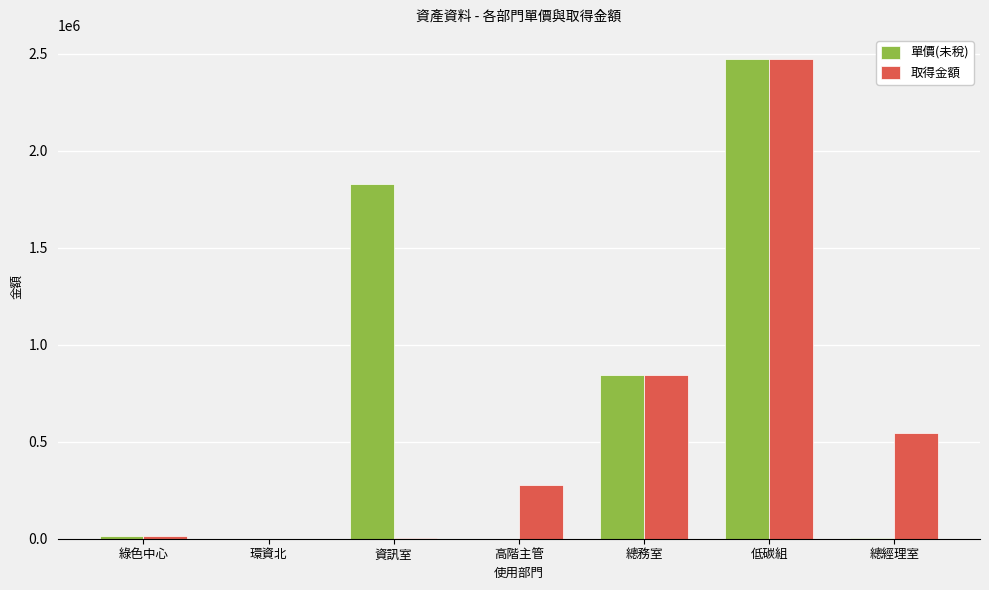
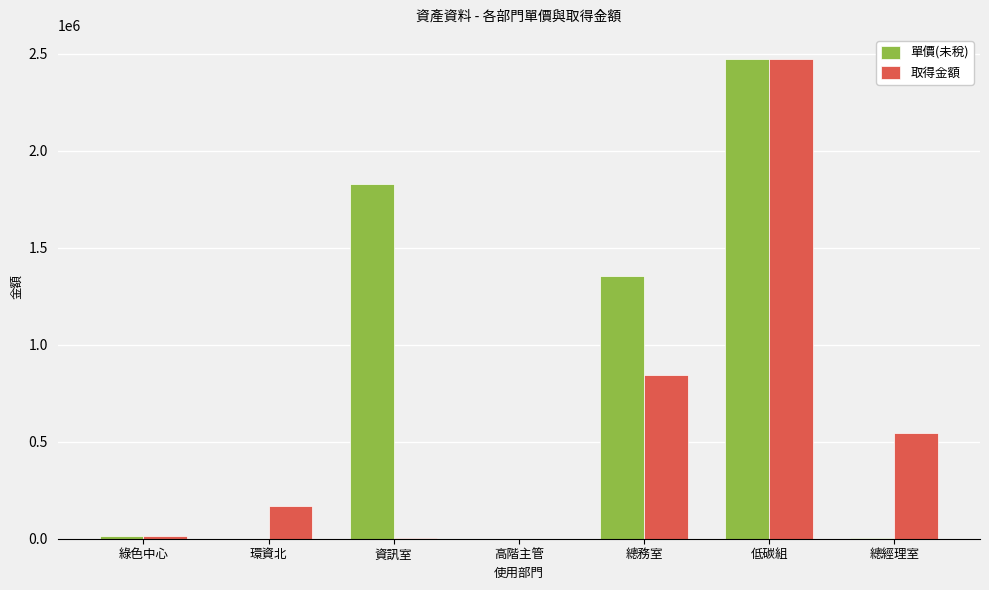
取得金額, 環資北: 0 -> 170000
取得金額, 高階主管: 280000 -> 0
單價(未稅), 總務室: 850000 -> 1350000
